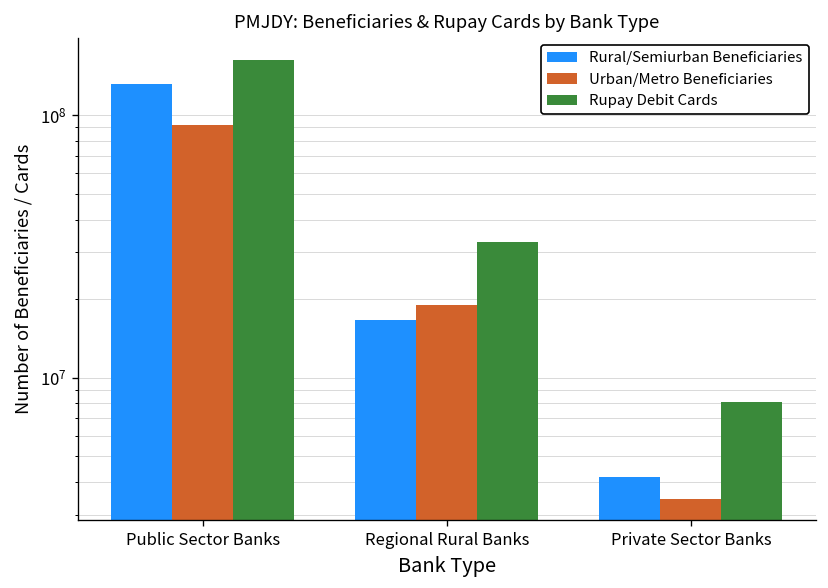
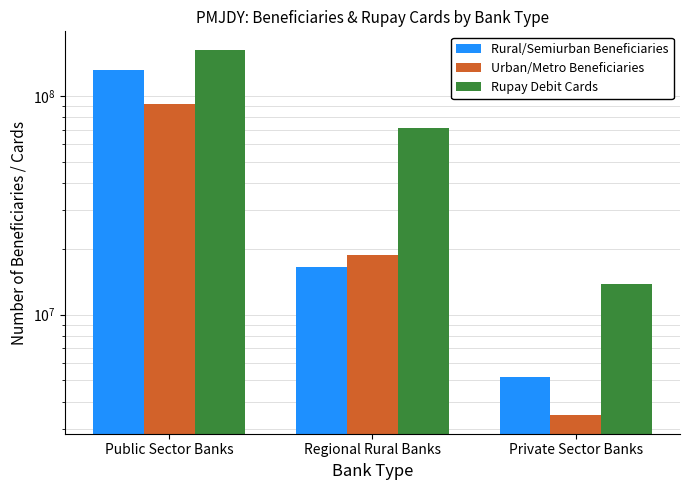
Rupay Debit Cards, Regional Rural Banks: 33000000 -> 71000000
Rural/Semiurban Beneficiaries, Private Sector Banks: 4200000 -> 5200000
Rupay Debit Cards, Private Sector Banks: 8100000 -> 14000000
